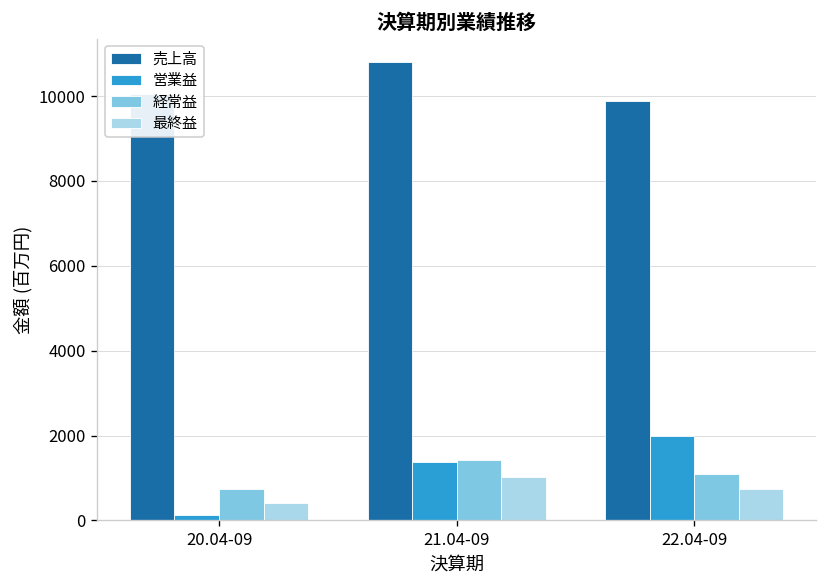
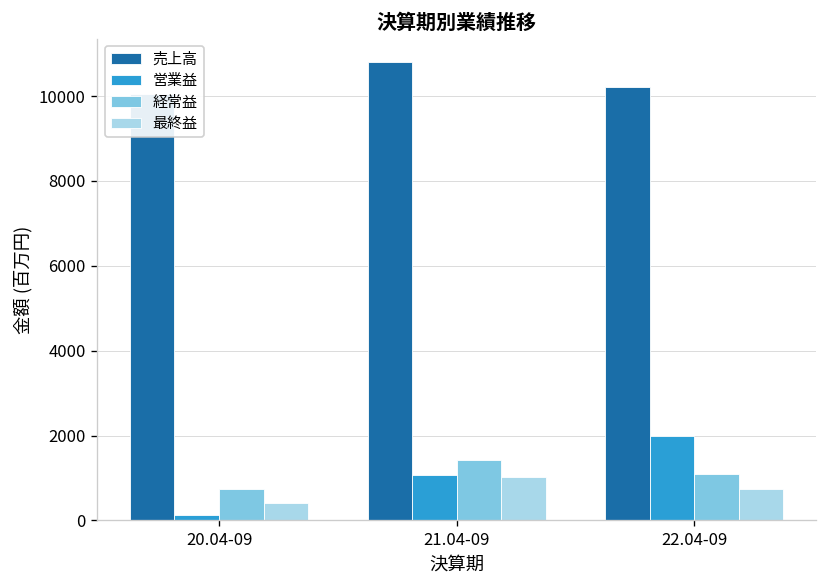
営業益, 21.04-09: 1400 -> 1100
売上高, 22.04-09: 9900 -> 10200
